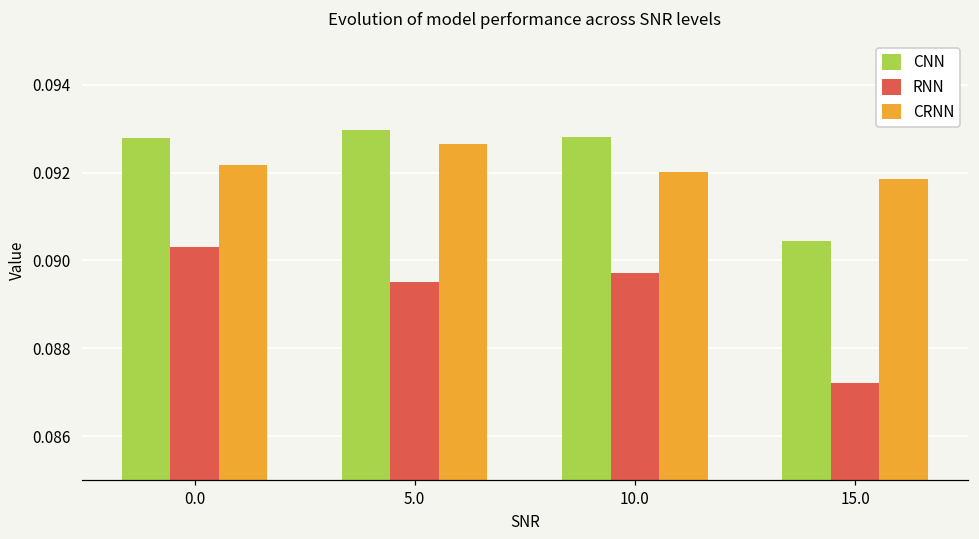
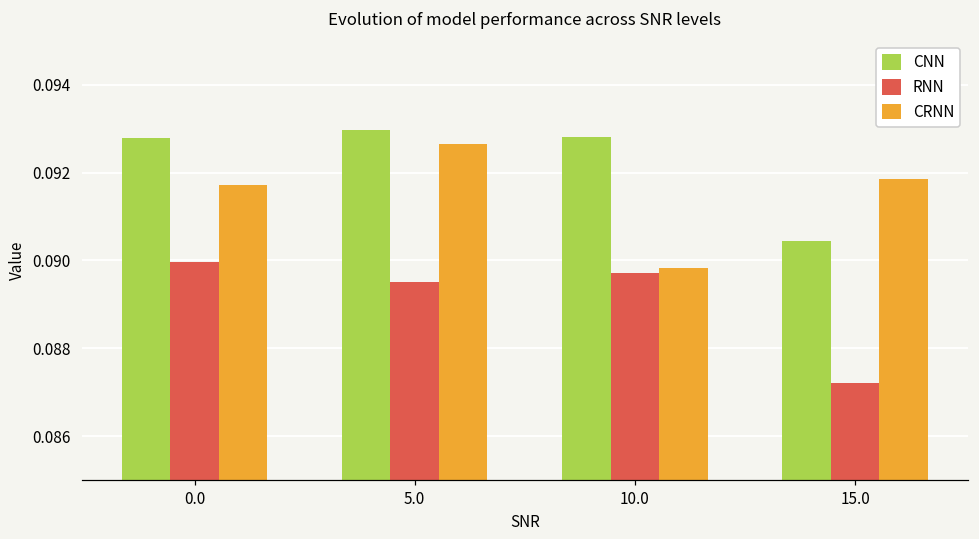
RNN, 0.0: 0.0903 -> 0.0900
CRNN, 0.0: 0.0922 -> 0.0917
CRNN, 10.0: 0.0920 -> 0.0898
